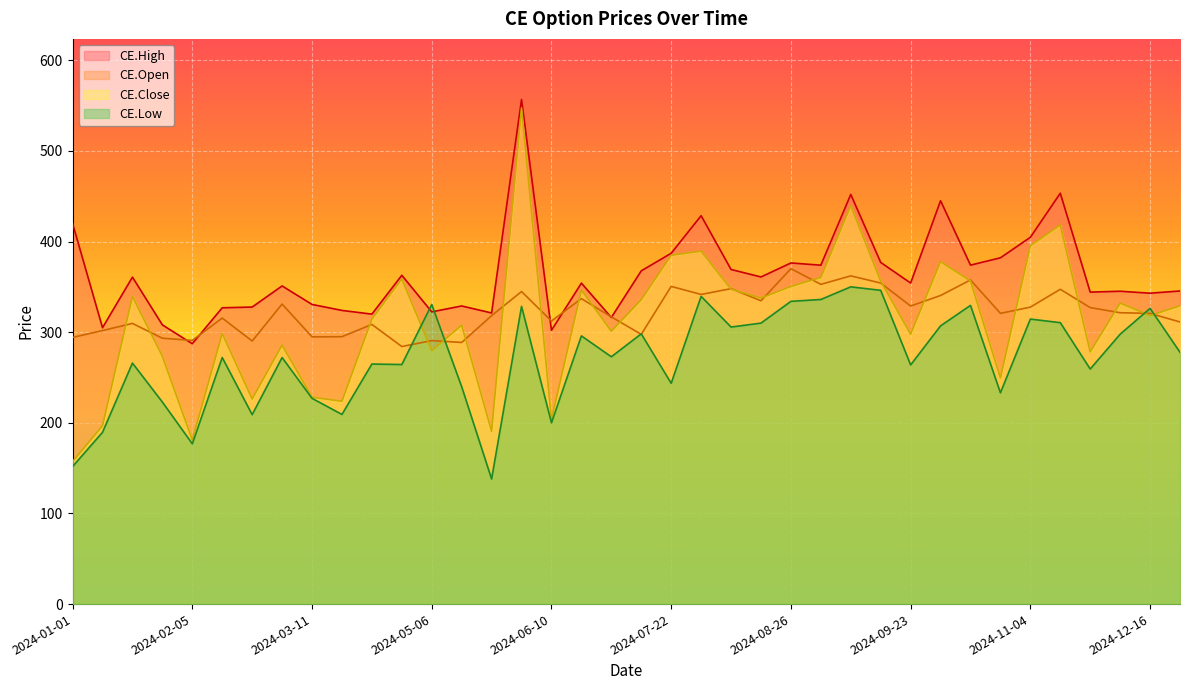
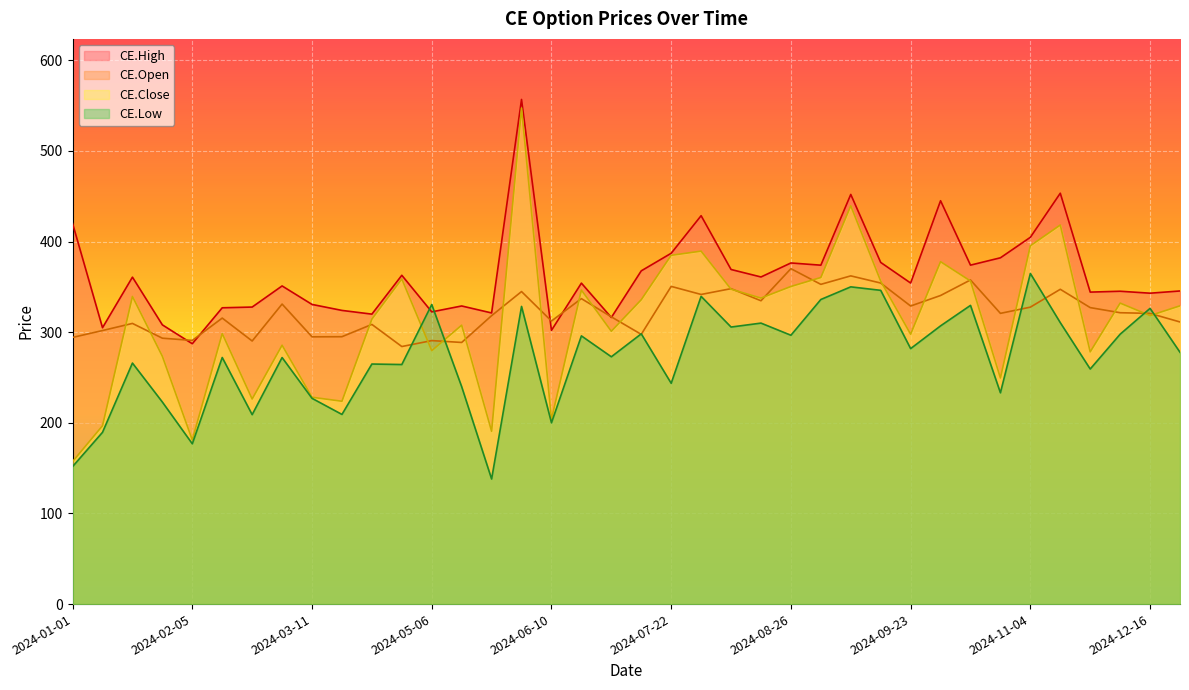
CE.Low, 2024-08-26: 330 -> 300
CE.Low, 2024-09-23: 260 -> 280
CE.Low, 2024-11-04: 310 -> 360
